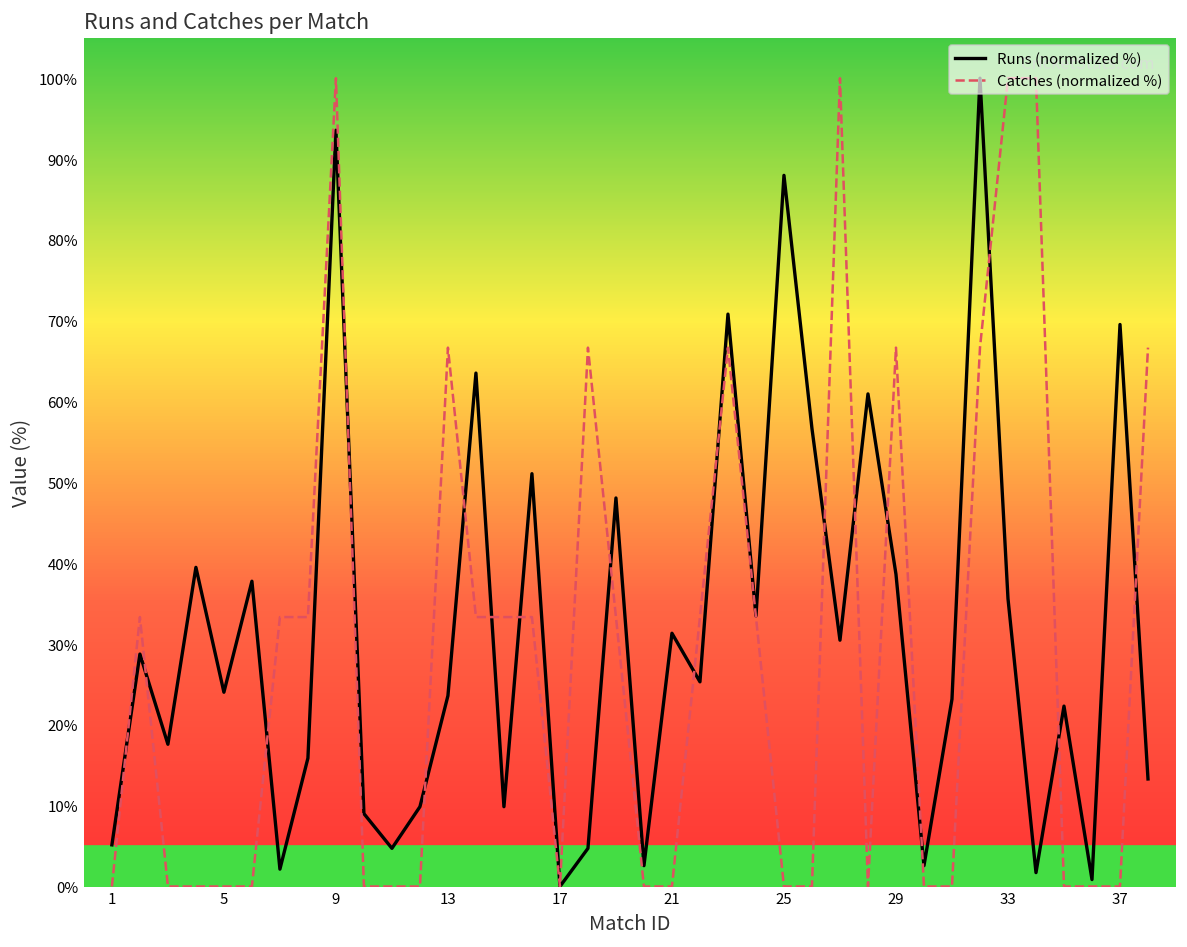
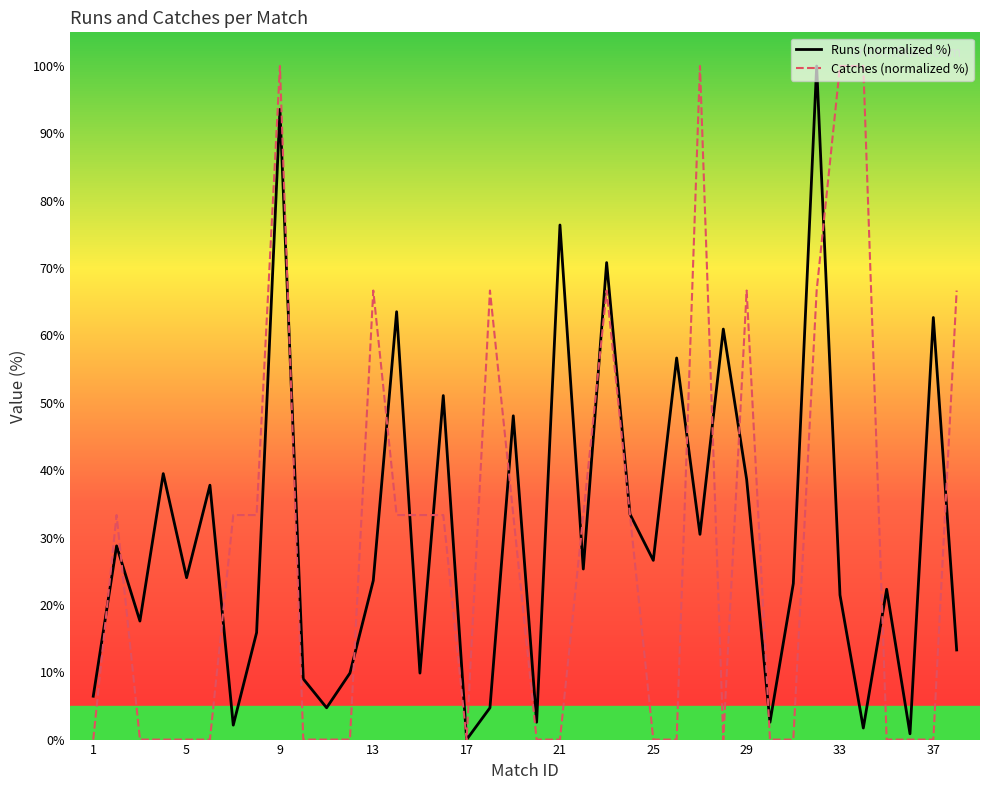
Runs (normalized %), 1: 5% -> 6%
Runs (normalized %), 21: 31% -> 76%
Runs (normalized %), 25: 88% -> 27%
Runs (normalized %), 33: 36% -> 21%
Runs (normalized %), 37: 70% -> 63%
